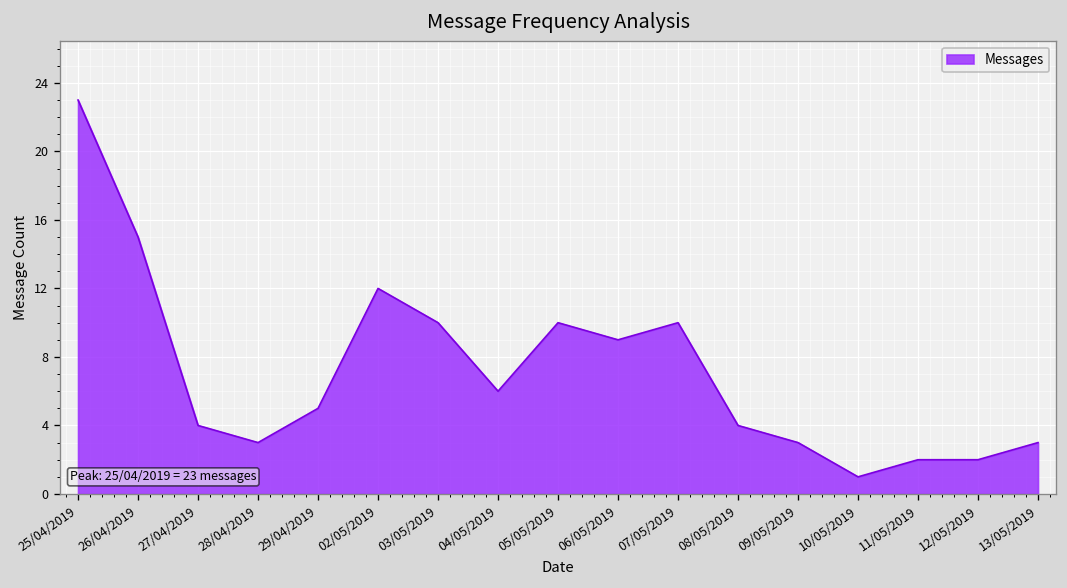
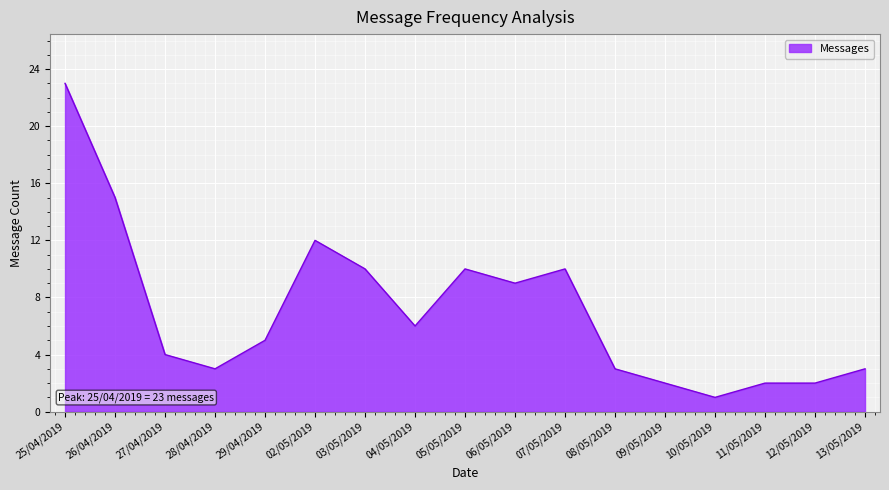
08/05/2019: 4 -> 3
09/05/2019: 3 -> 2
